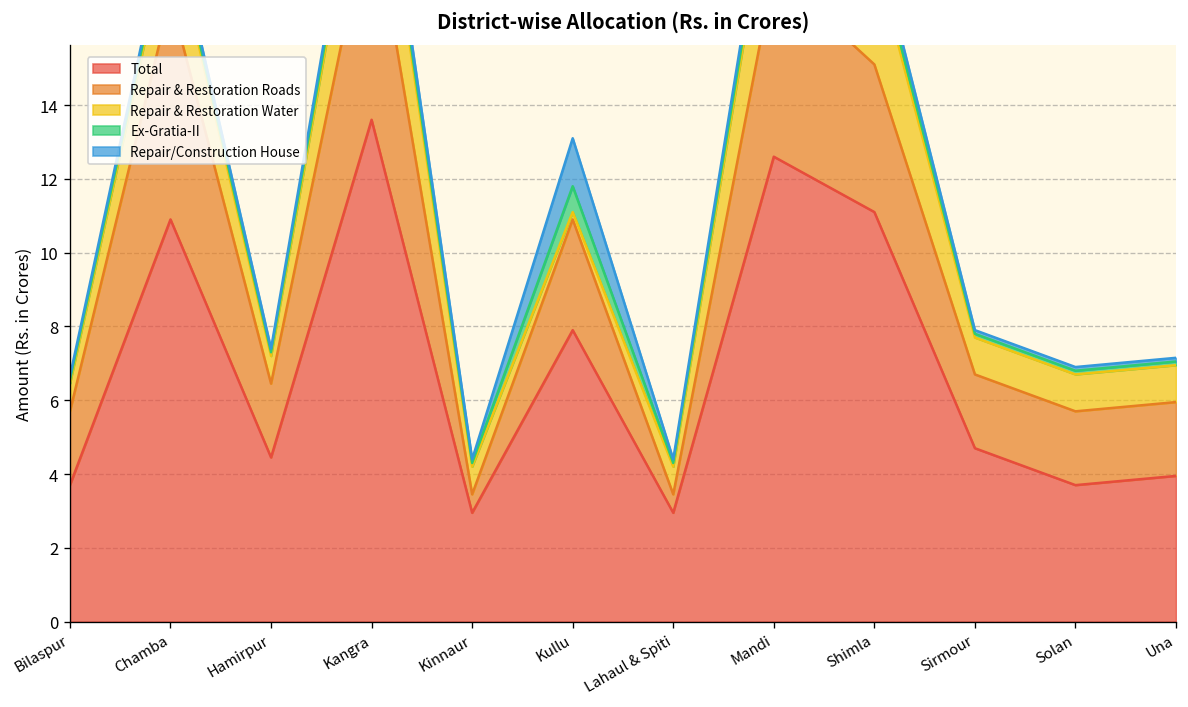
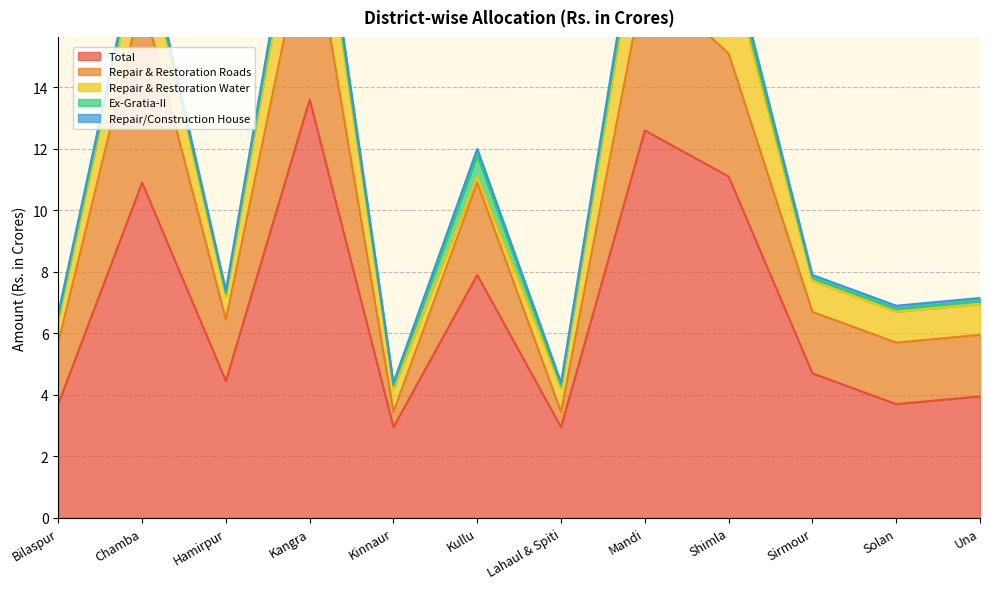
Repair/Construction House, Kullu: 1.3 -> 0.2
